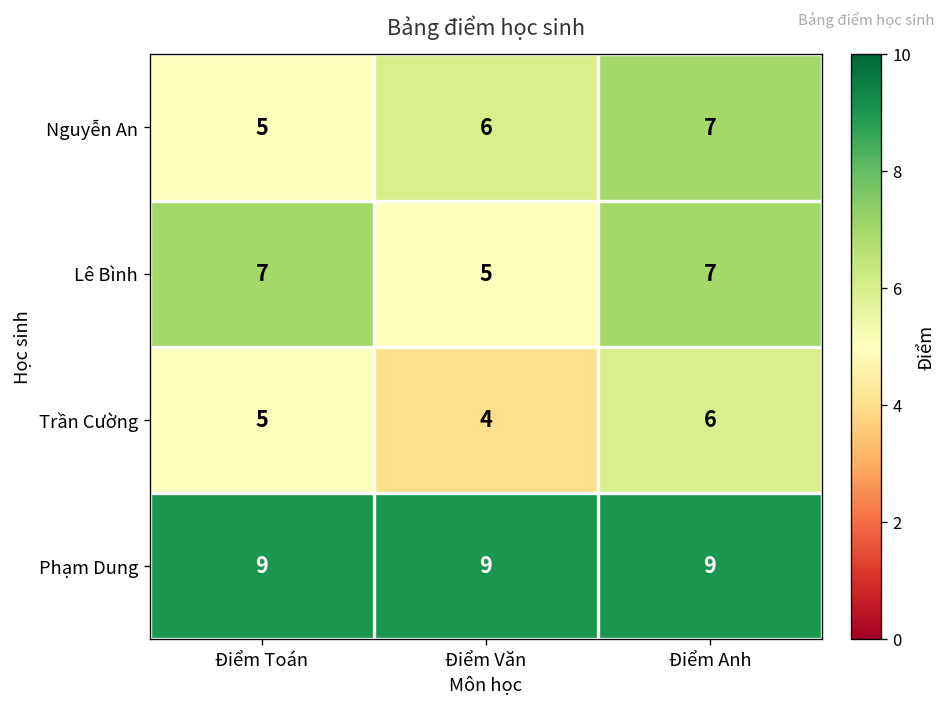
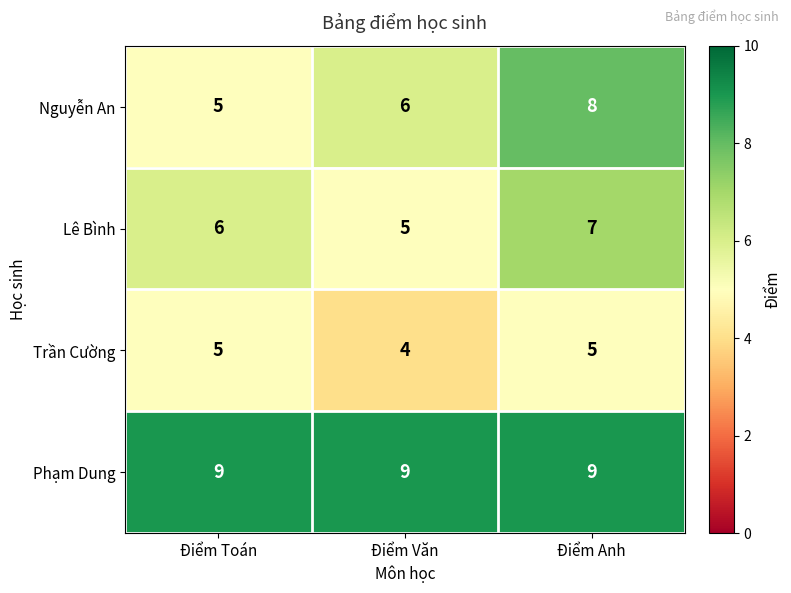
Nguyễn An, Điểm Anh: 7 -> 8
Lê Bình, Điểm Toán: 7 -> 6
Trần Cường, Điểm Anh: 6 -> 5
